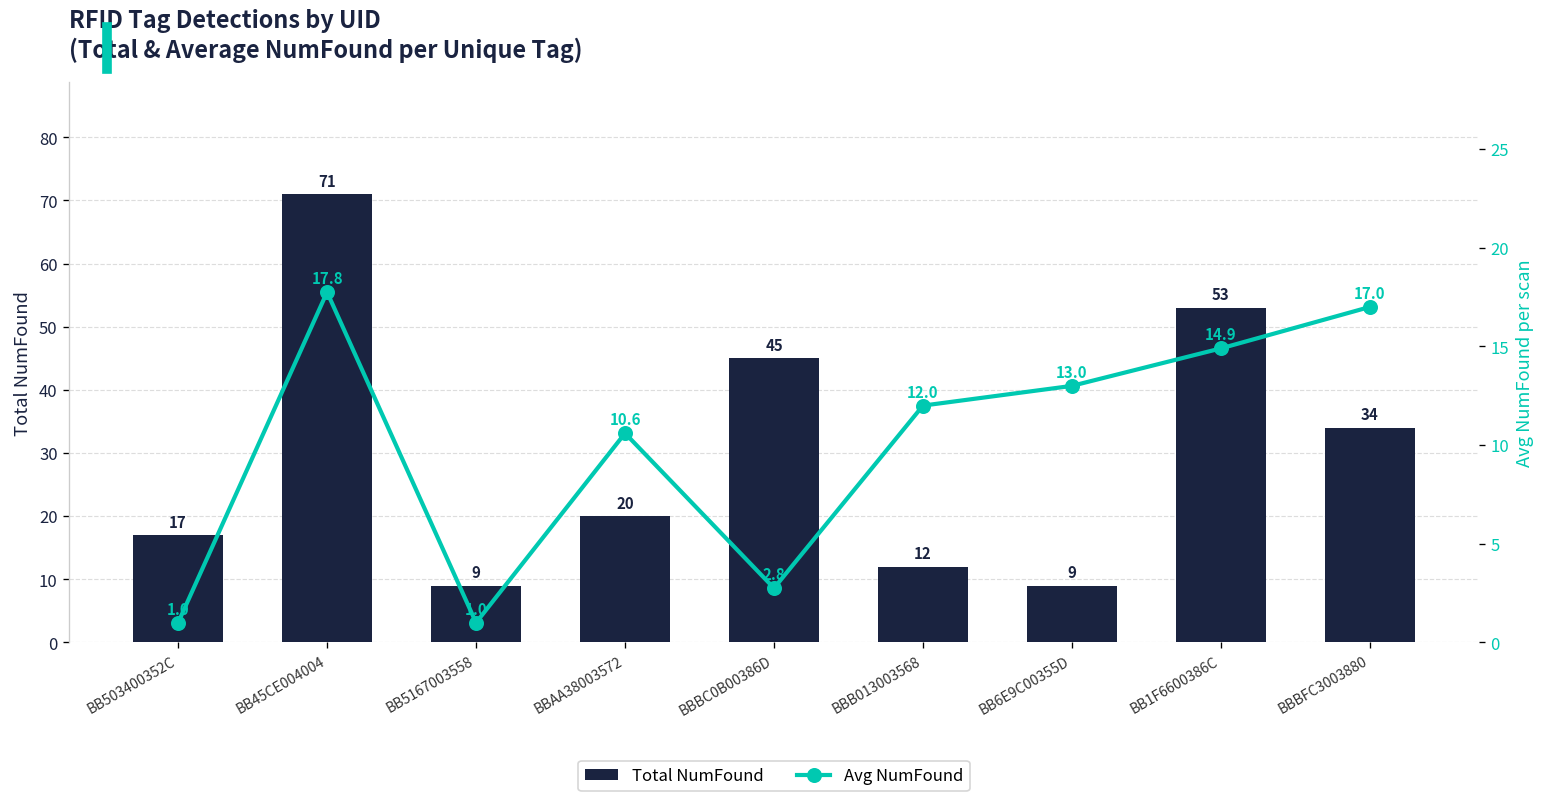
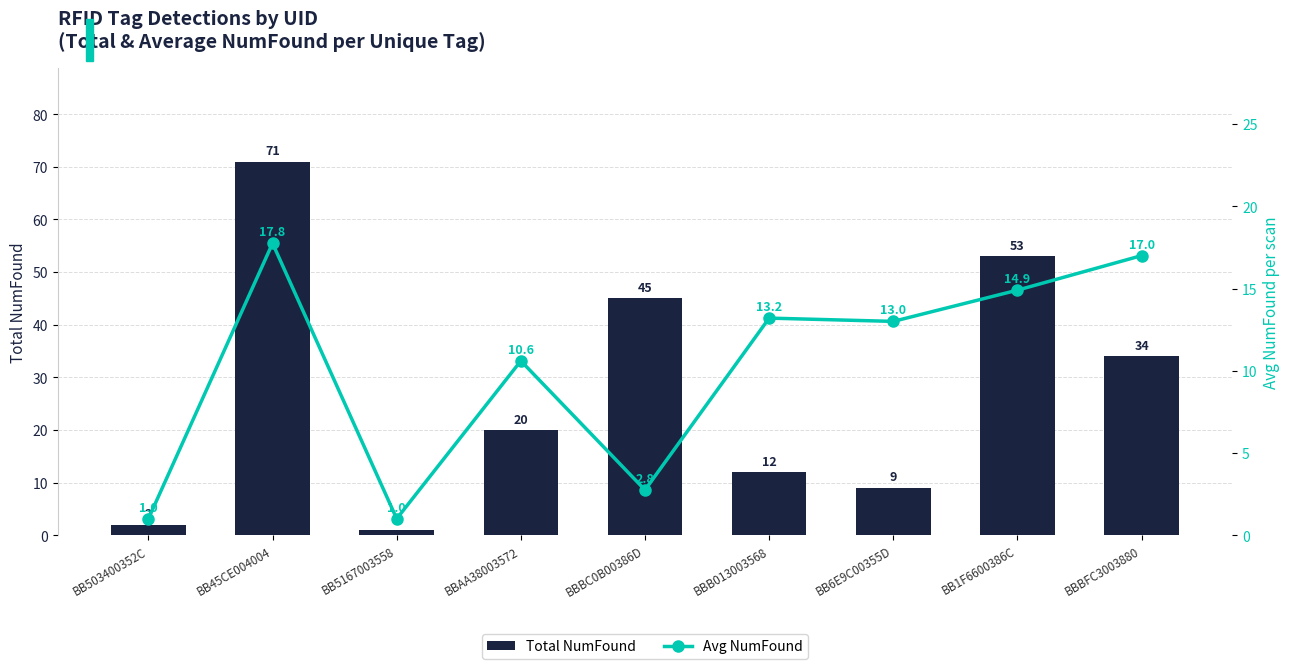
Total NumFound, BB503400352C: 17 -> 2
Total NumFound, BB5167003558: 9 -> 1
Avg NumFound, BBB013003568: 12.0 -> 13.2
